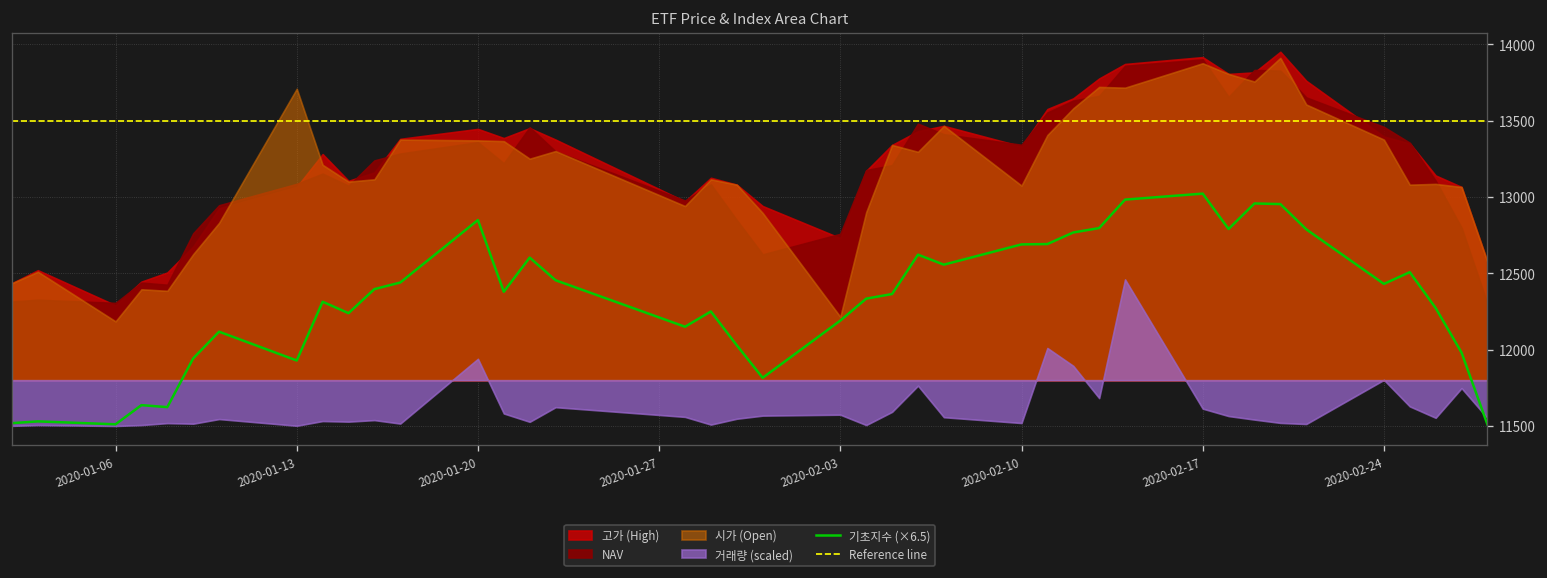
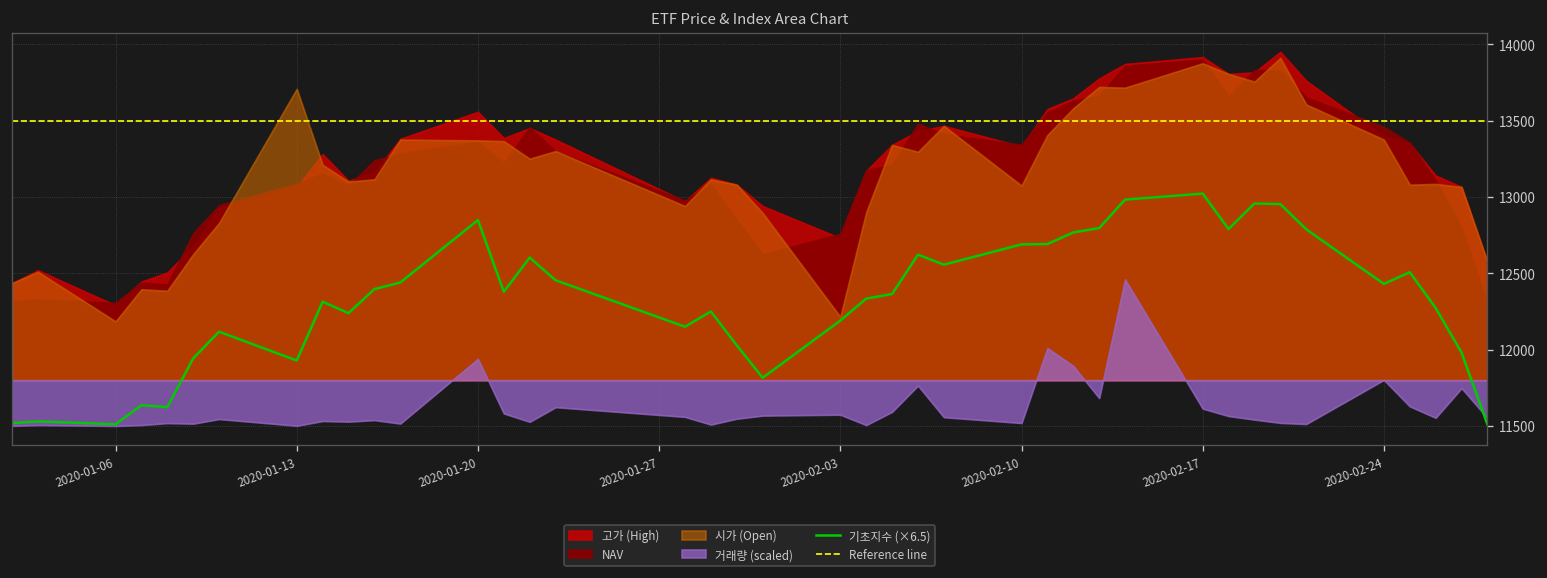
고가 (High), 2020-01-20: 13450 -> 13560
